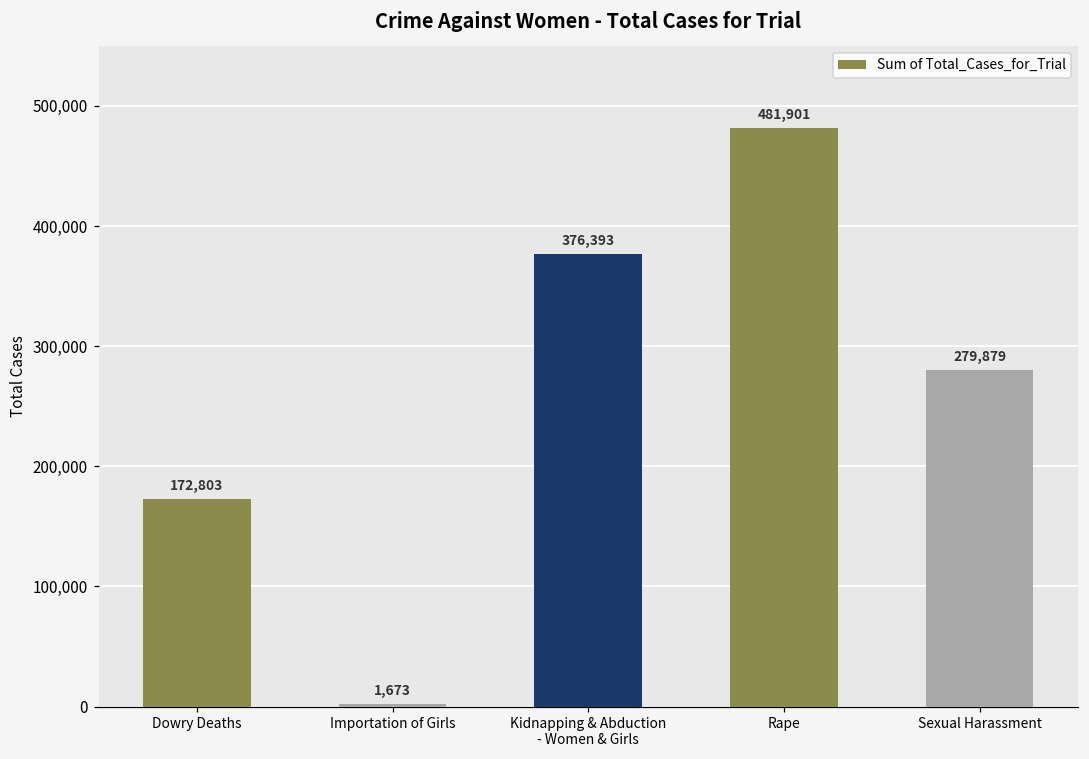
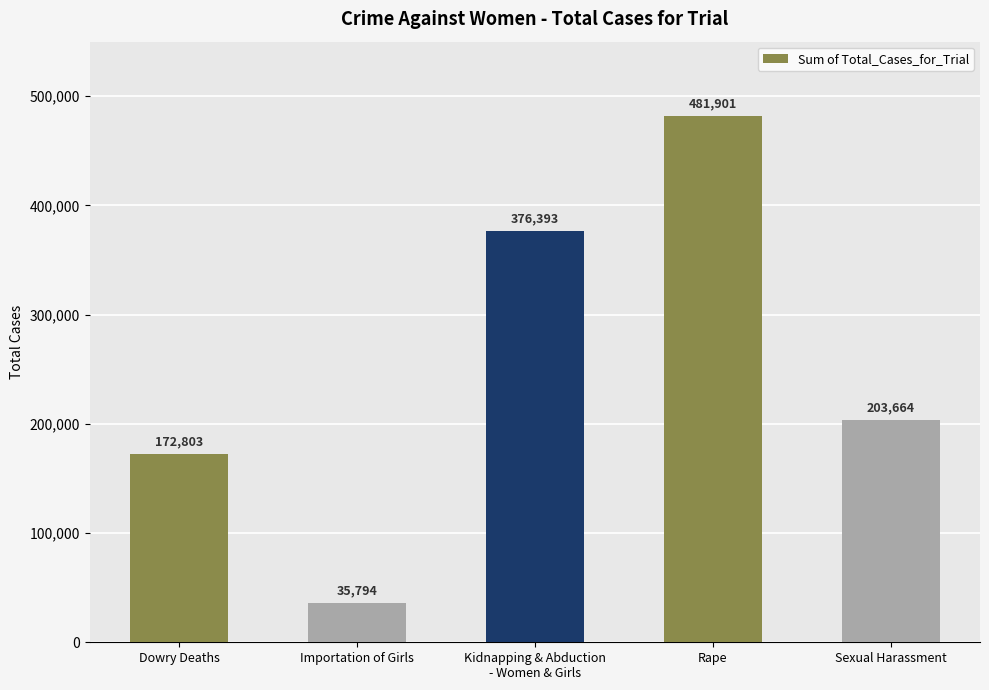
Importation of Girls: 1,673 -> 35,794
Sexual Harassment: 279,879 -> 203,664
